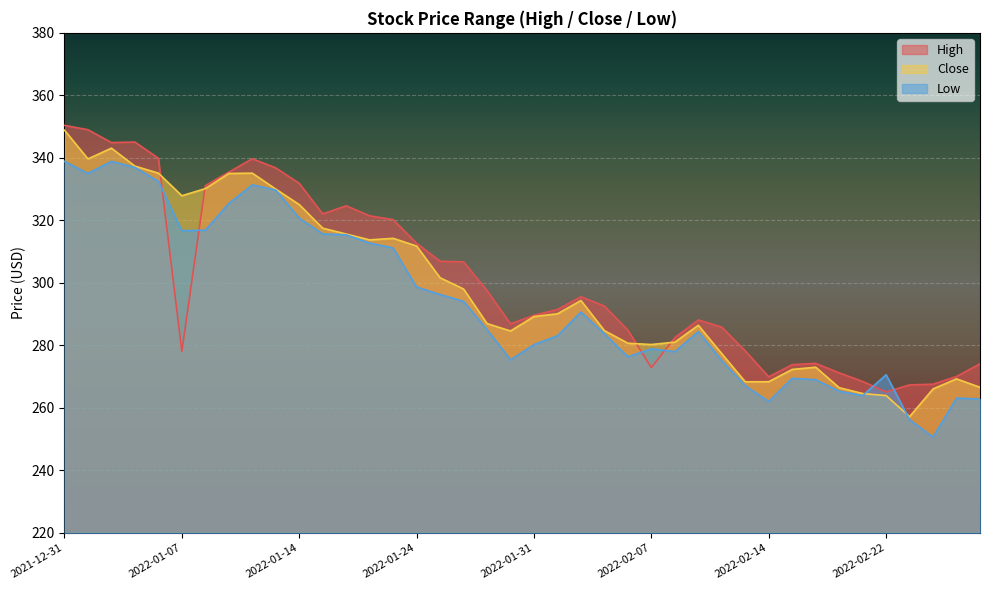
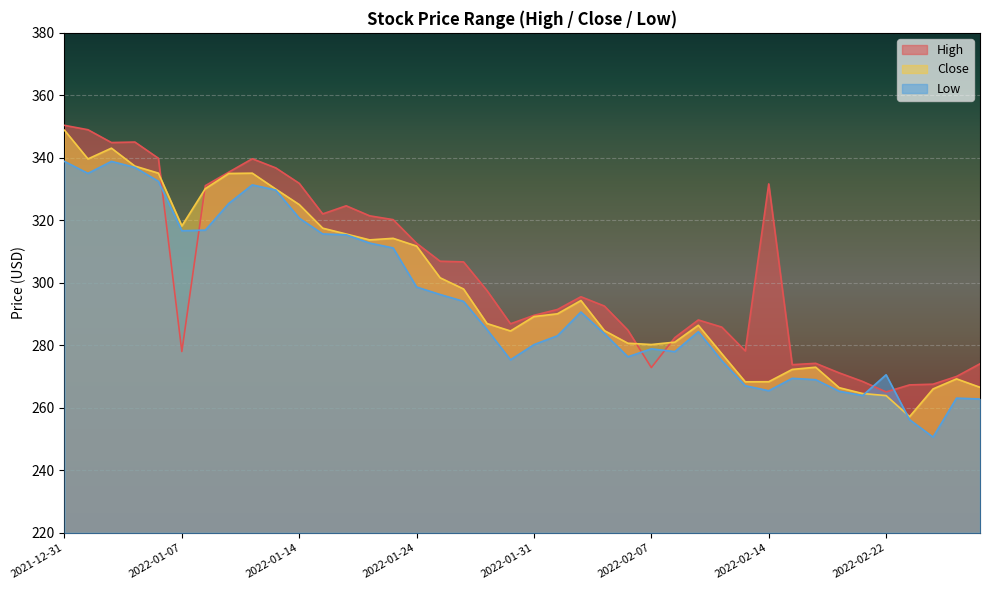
Close, 2022-01-07: 328 -> 318
High, 2022-02-14: 270 -> 332
Low, 2022-02-14: 262 -> 265
